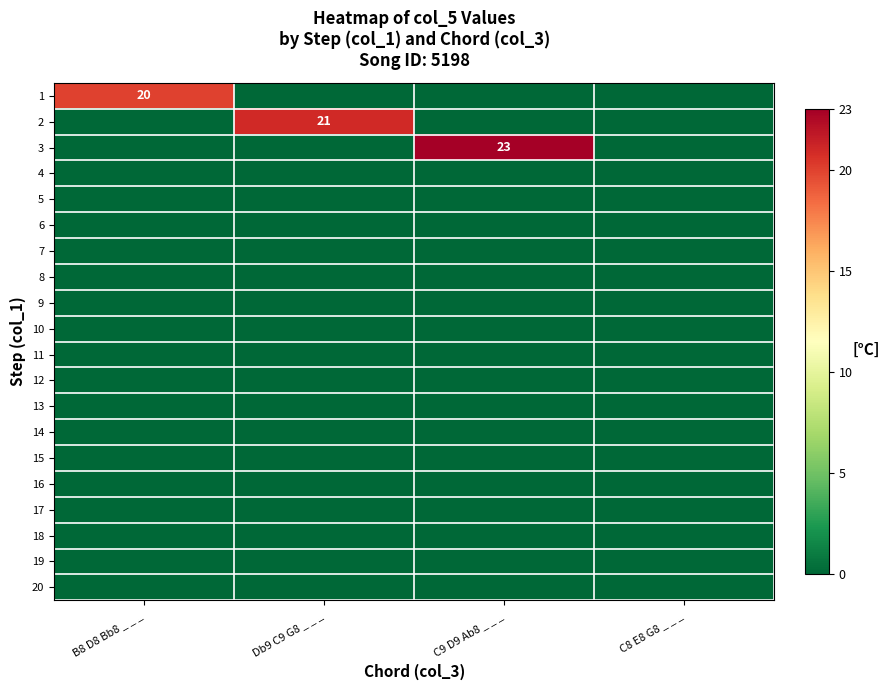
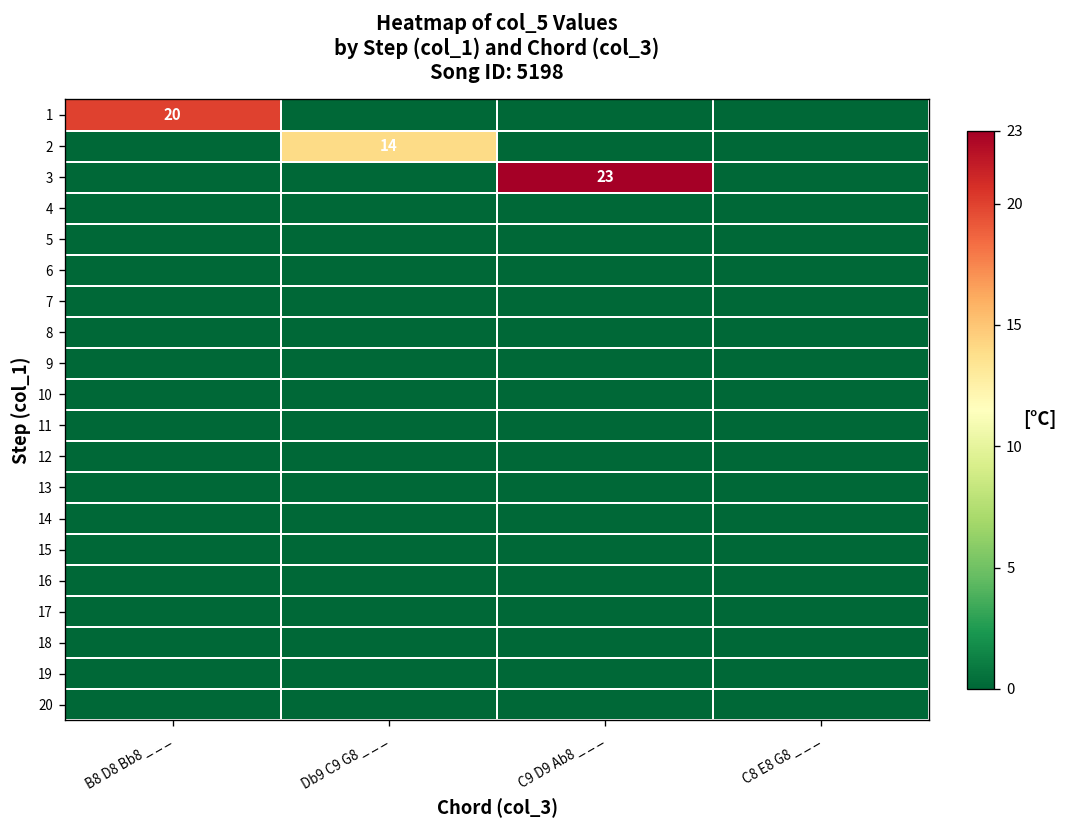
2, Db9 C9 G8 _ _ _: 21 -> 14
